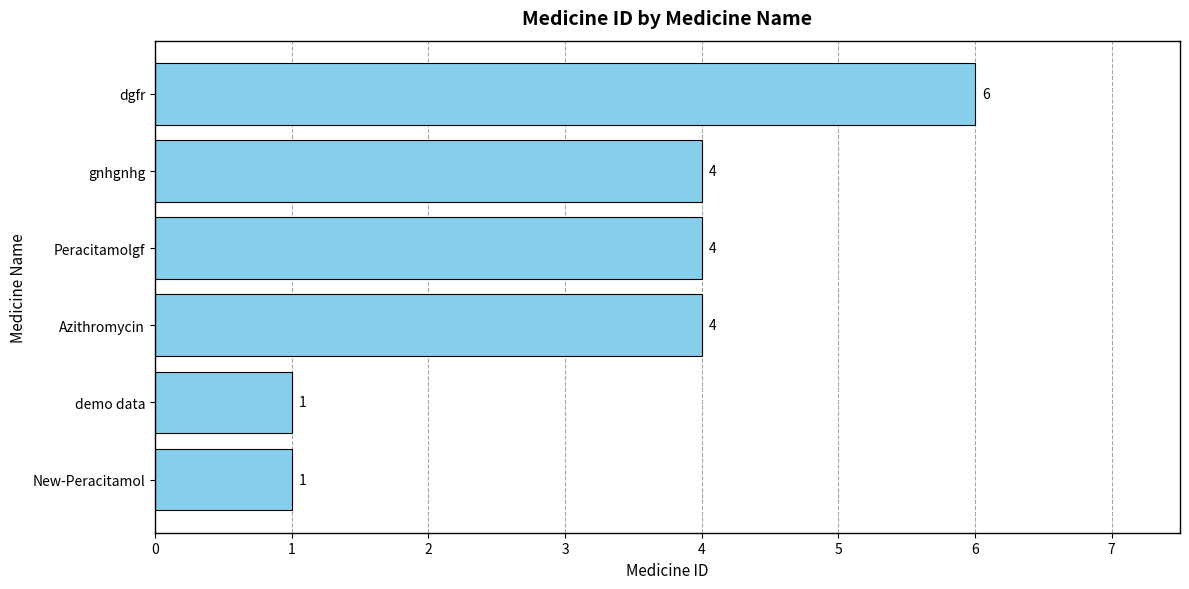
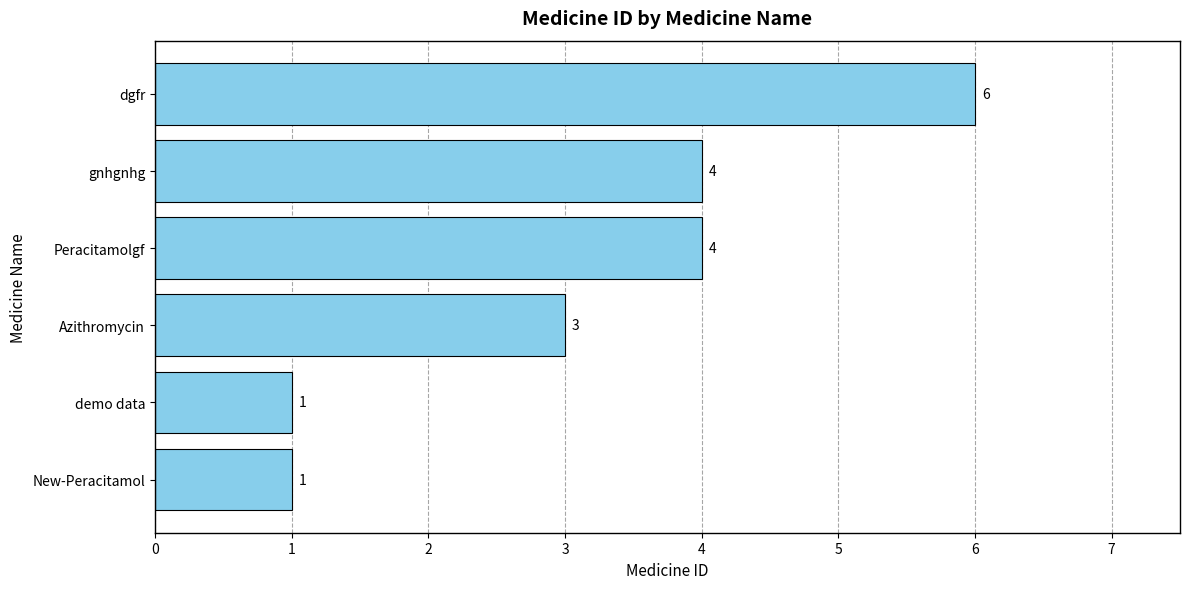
Azithromycin: 4 -> 3
